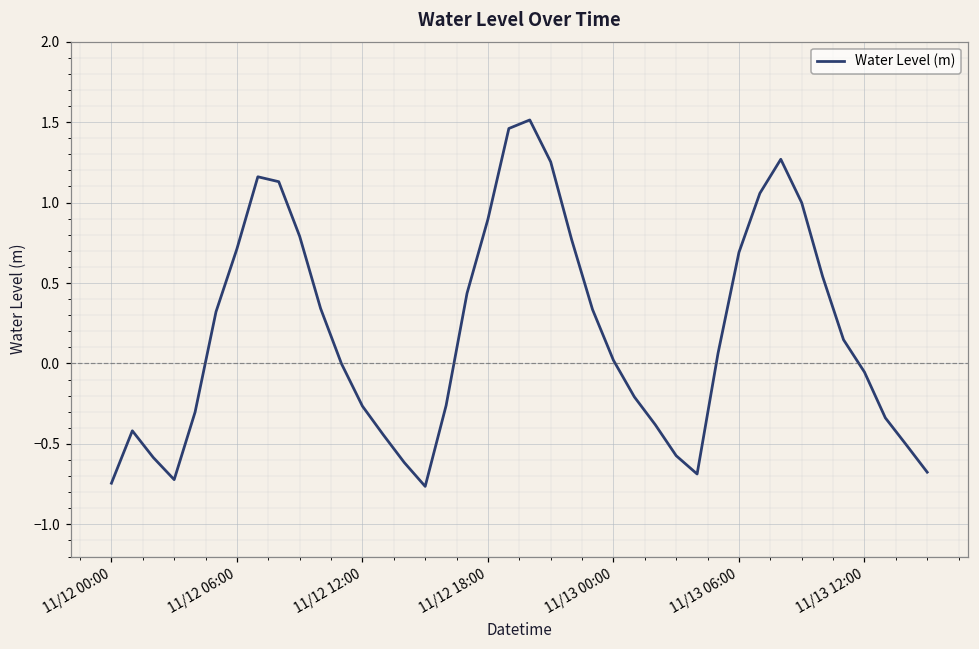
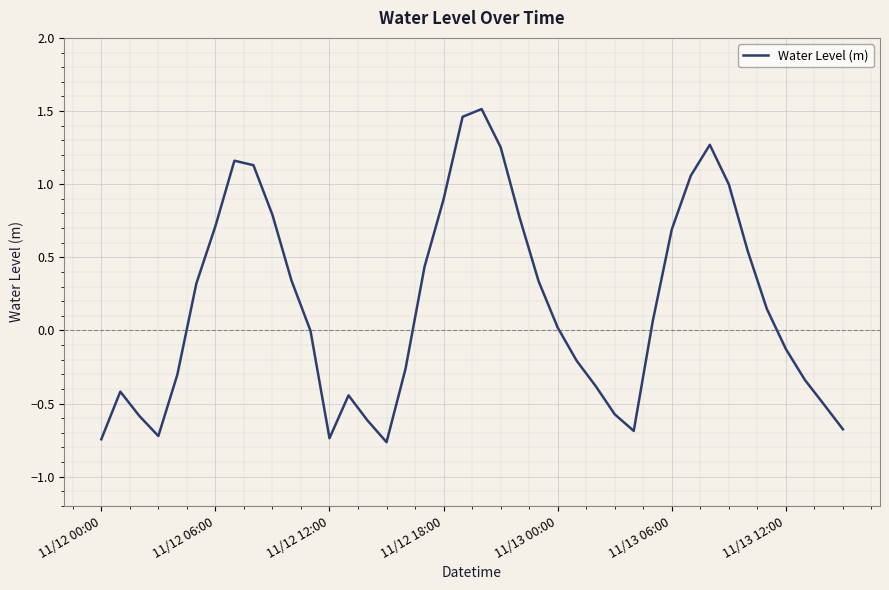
11/12 12:00: -0.27 -> -0.74
11/13 12:00: -0.05 -> -0.13
